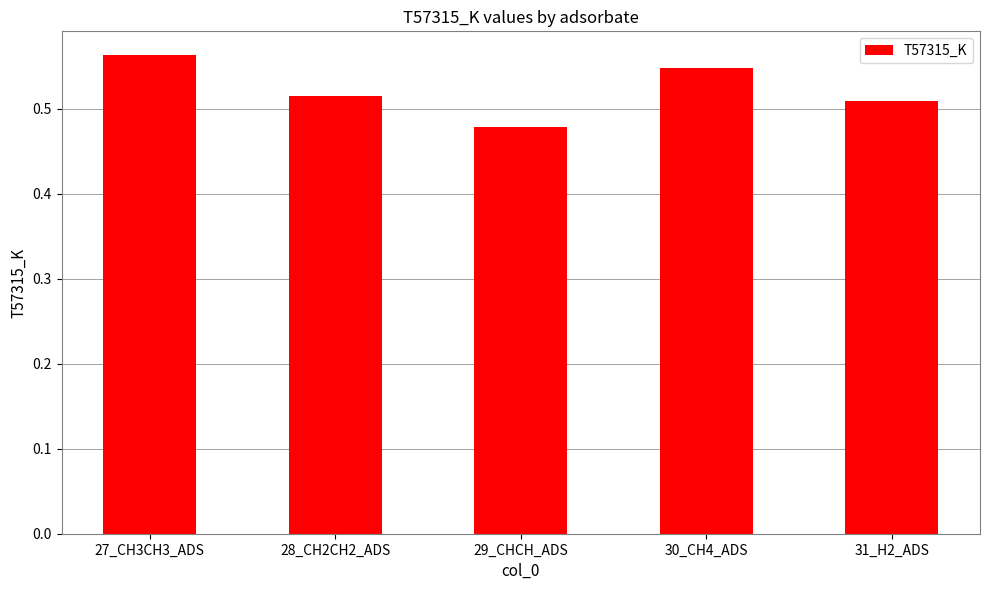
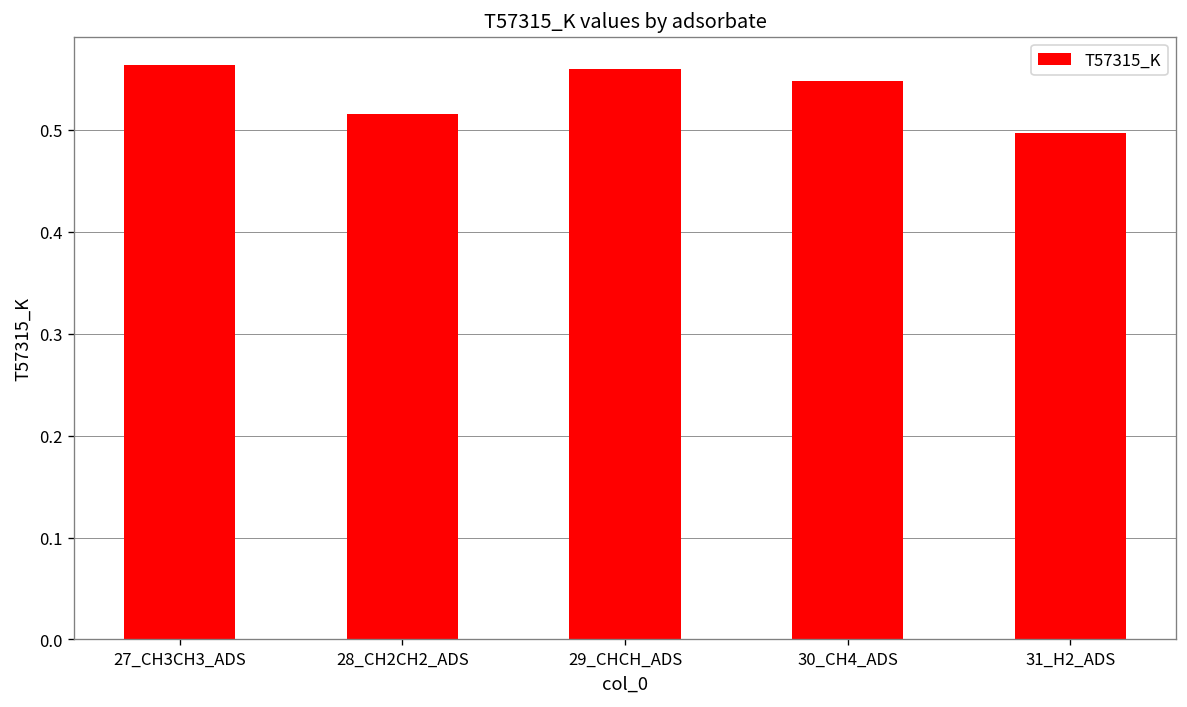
29_CHCH_ADS: 0.48 -> 0.56
31_H2_ADS: 0.51 -> 0.50
